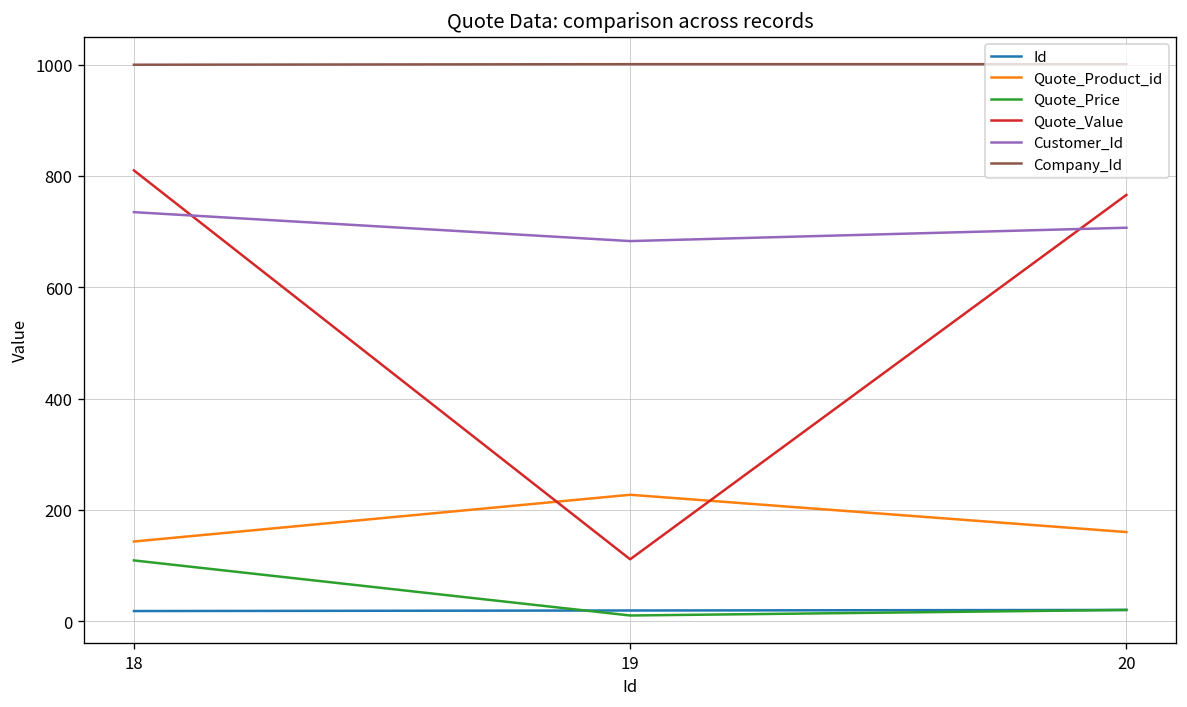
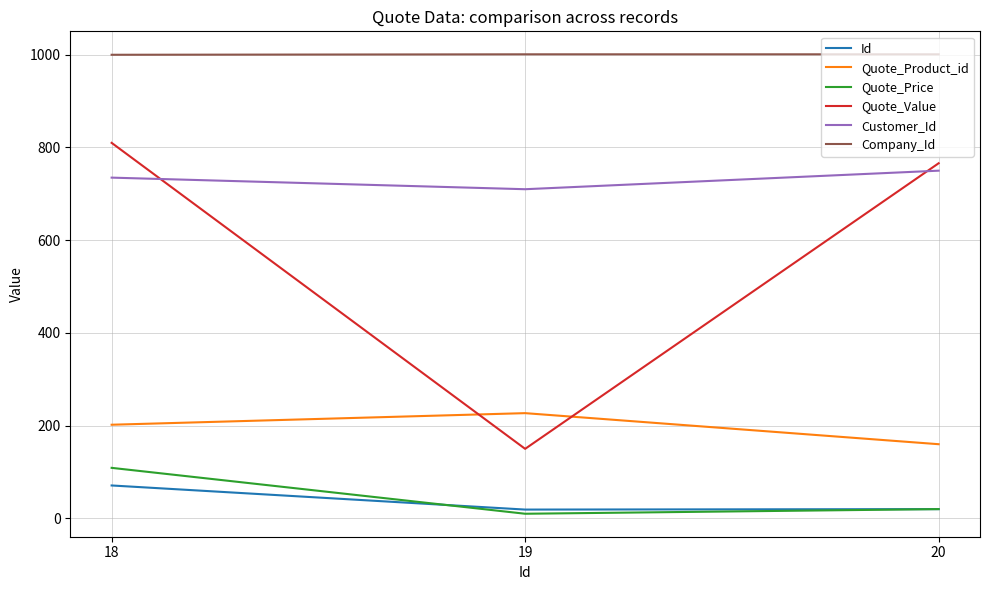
Id, 18: 20 -> 70
Quote_Product_id, 18: 140 -> 200
Quote_Value, 19: 110 -> 150
Customer_Id, 19: 680 -> 710
Customer_Id, 20: 710 -> 750
